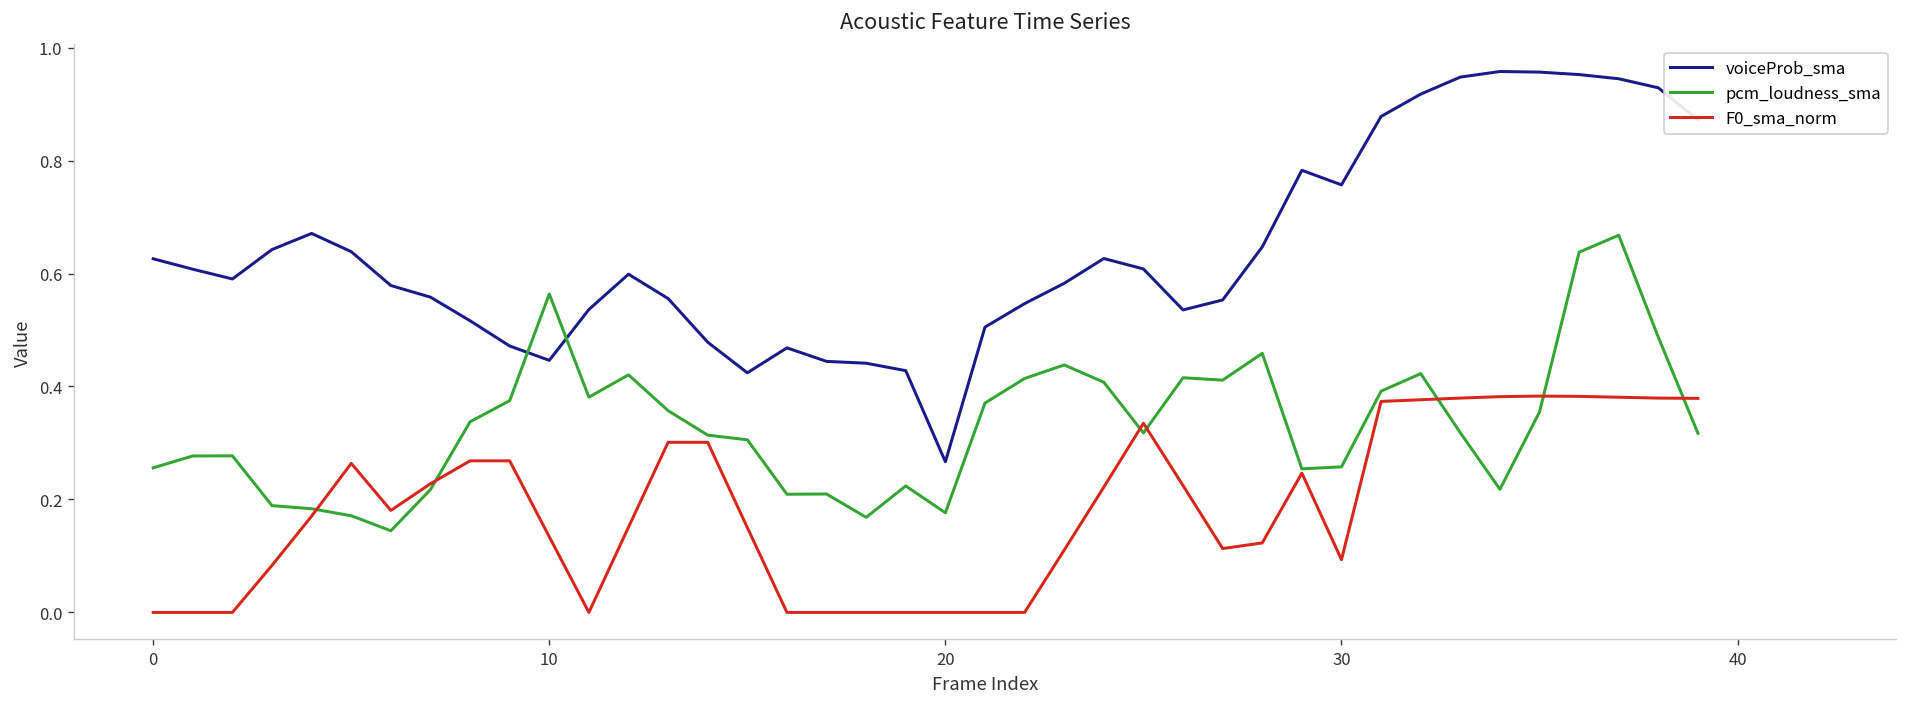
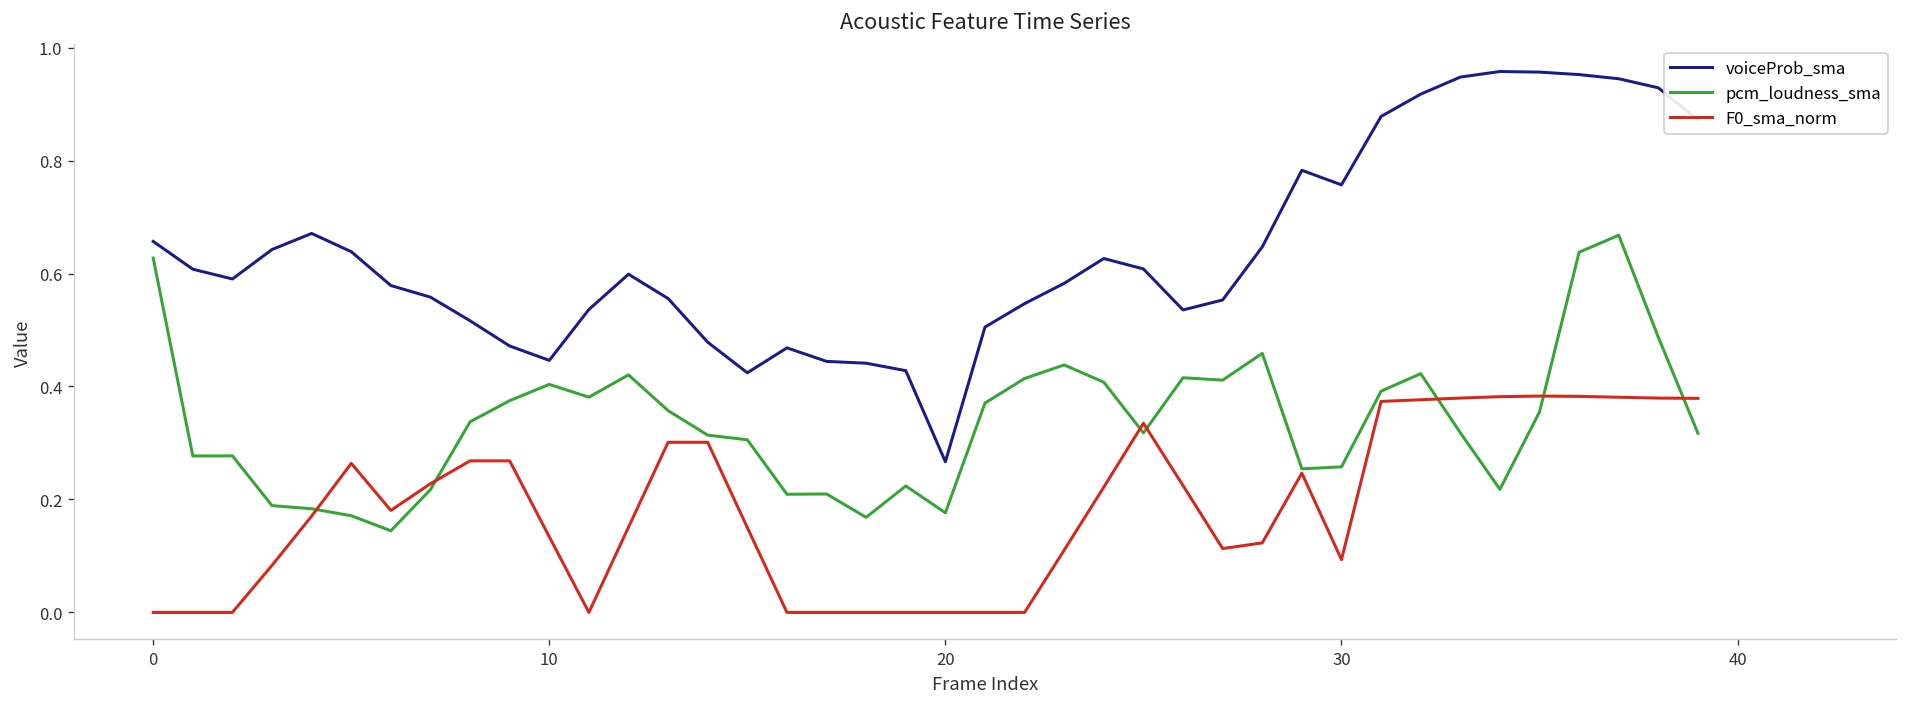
voiceProb_sma, 0: 0.63 -> 0.66
pcm_loudness_sma, 0: 0.26 -> 0.63
pcm_loudness_sma, 10: 0.56 -> 0.40
